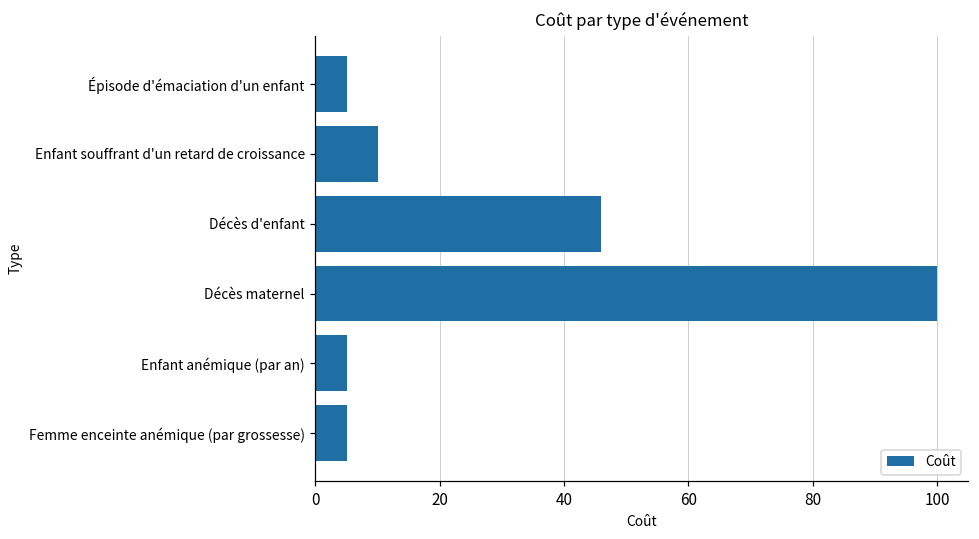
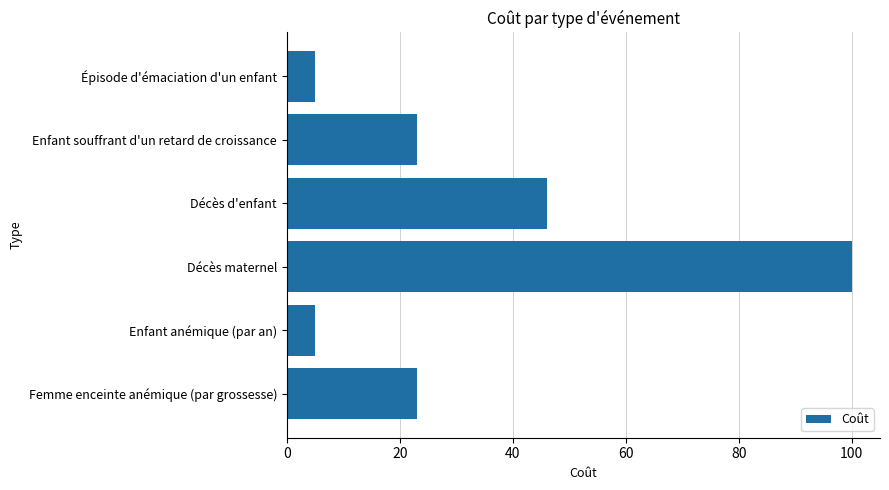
Enfant souffrant d'un retard de croissance: 10 -> 23
Femme enceinte anémique (par grossesse): 5 -> 23
